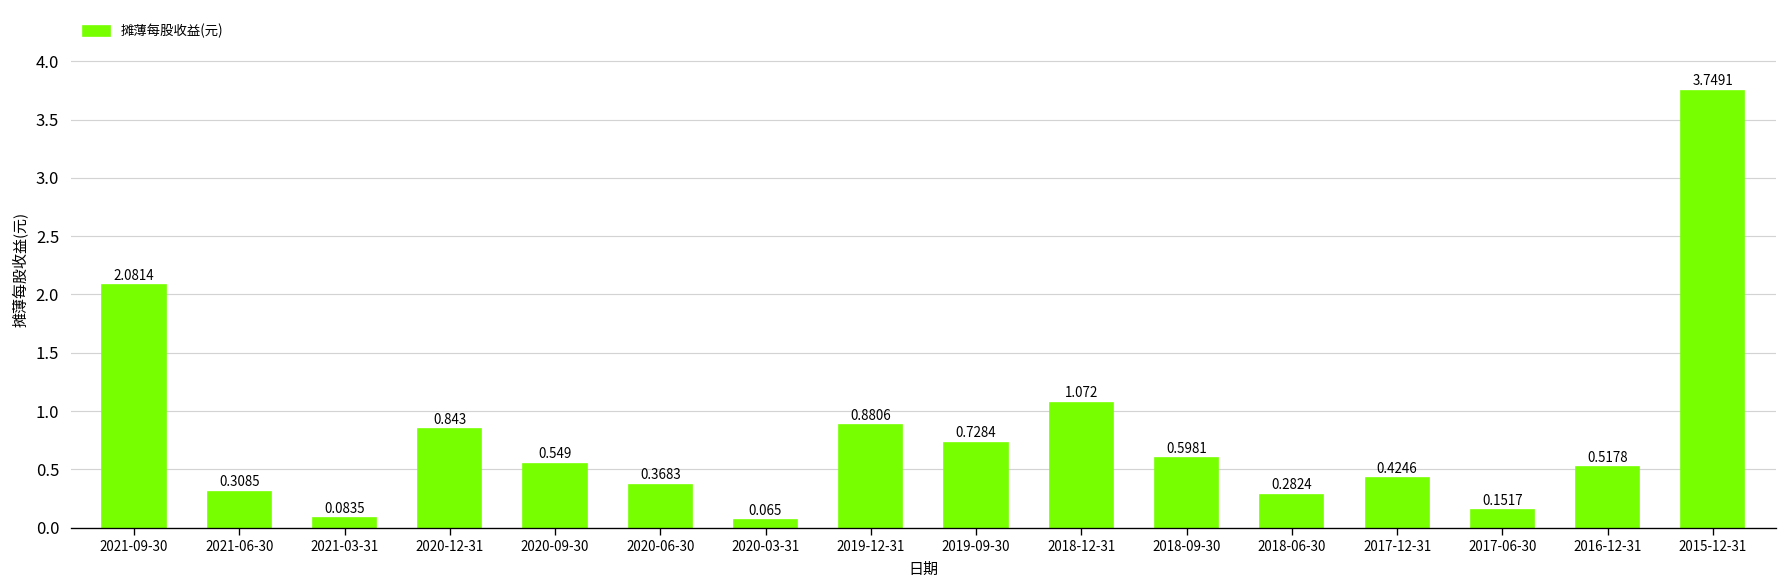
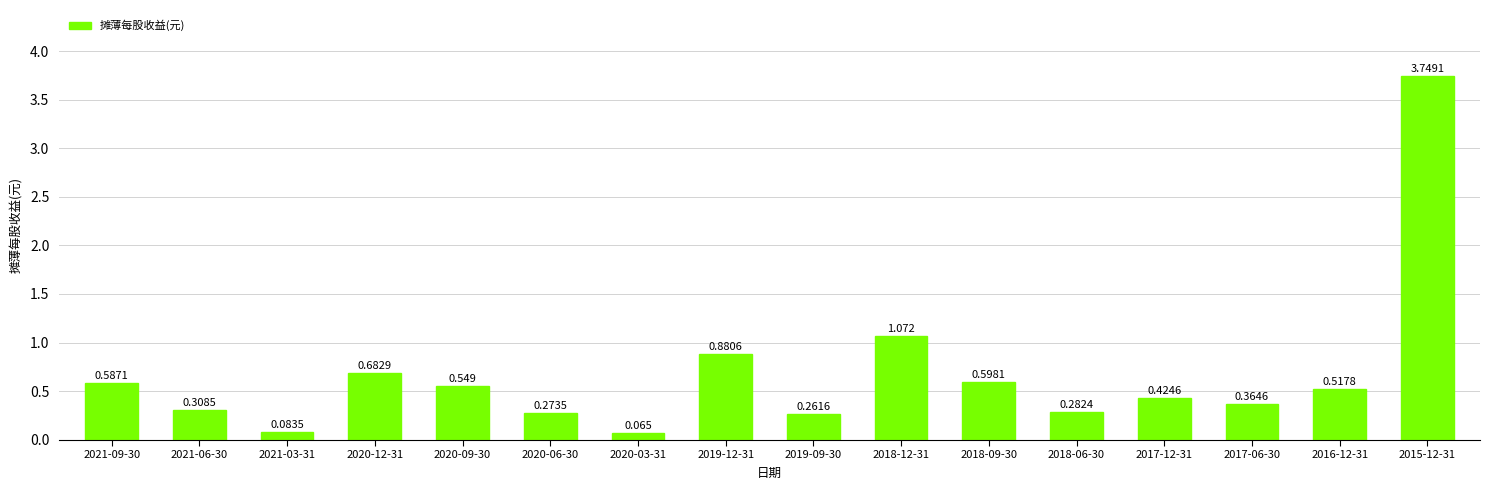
2021-09-30: 2.0814 -> 0.5871
2020-12-31: 0.843 -> 0.6829
2020-06-30: 0.3683 -> 0.2735
2019-09-30: 0.7284 -> 0.2616
2017-06-30: 0.1517 -> 0.3646
